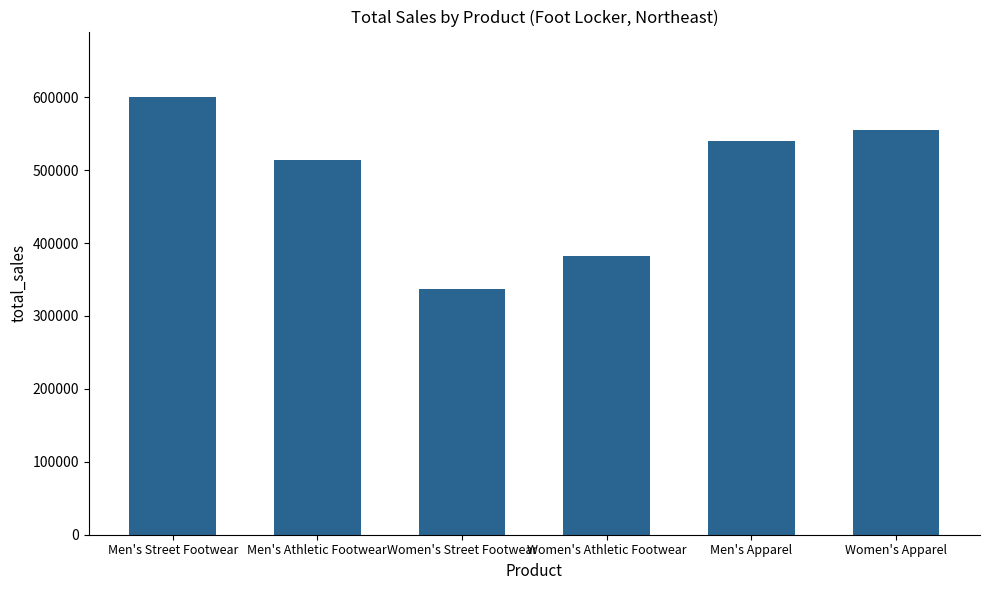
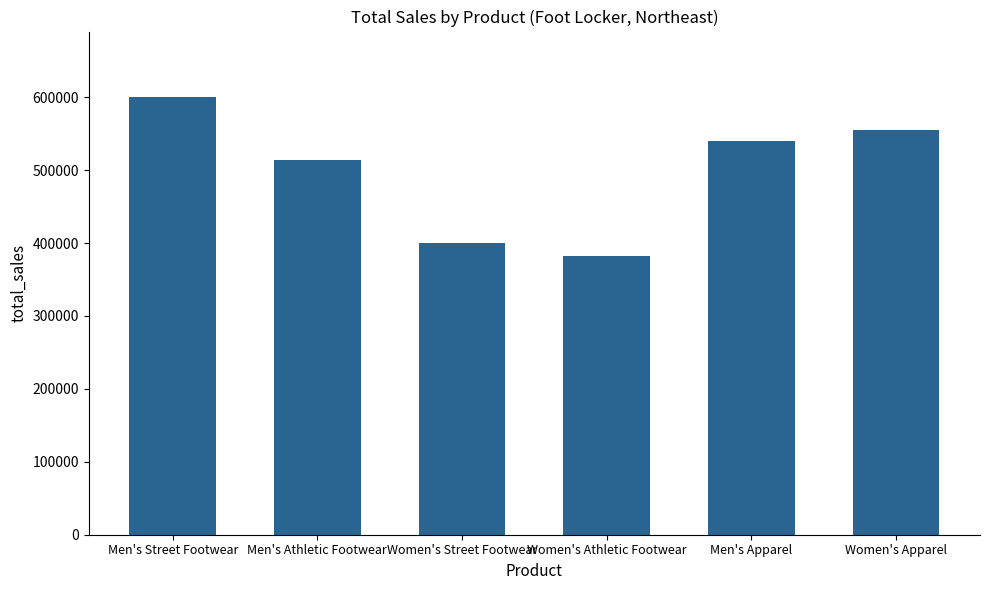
Women's Street Footwear: 340000 -> 400000
